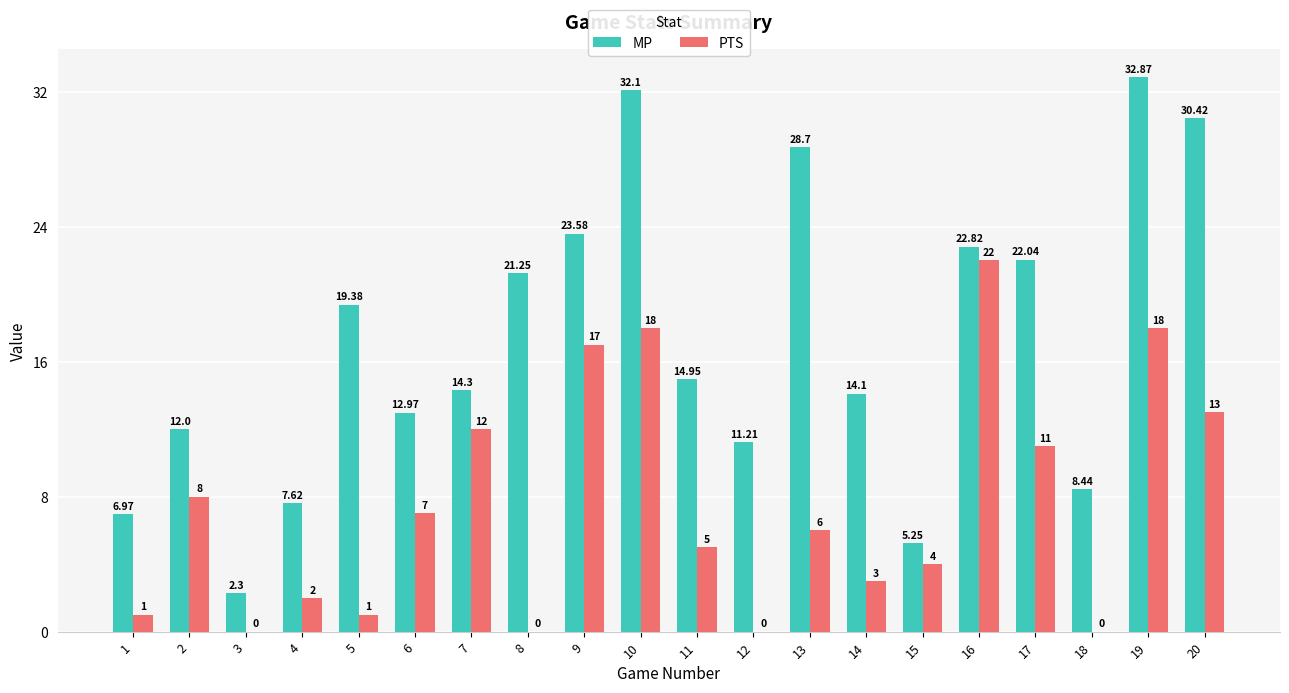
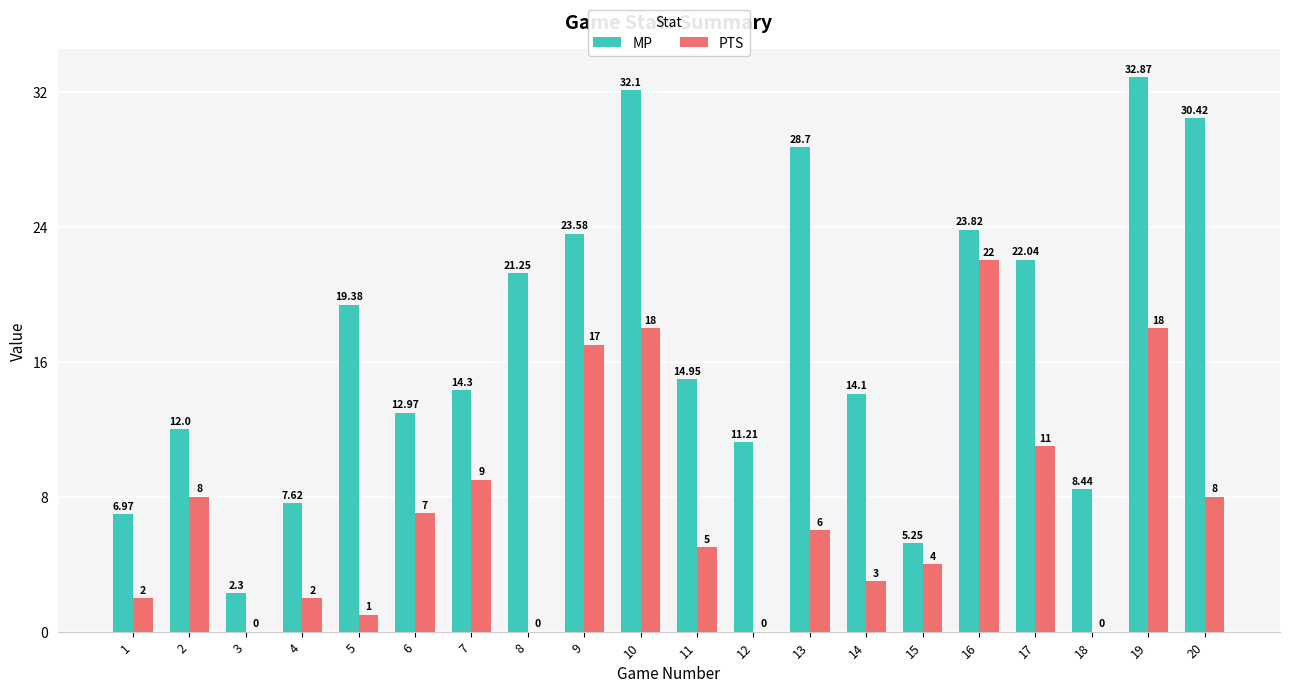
PTS, 1: 1 -> 2
PTS, 7: 12 -> 9
MP, 16: 22.82 -> 23.82
PTS, 20: 13 -> 8
